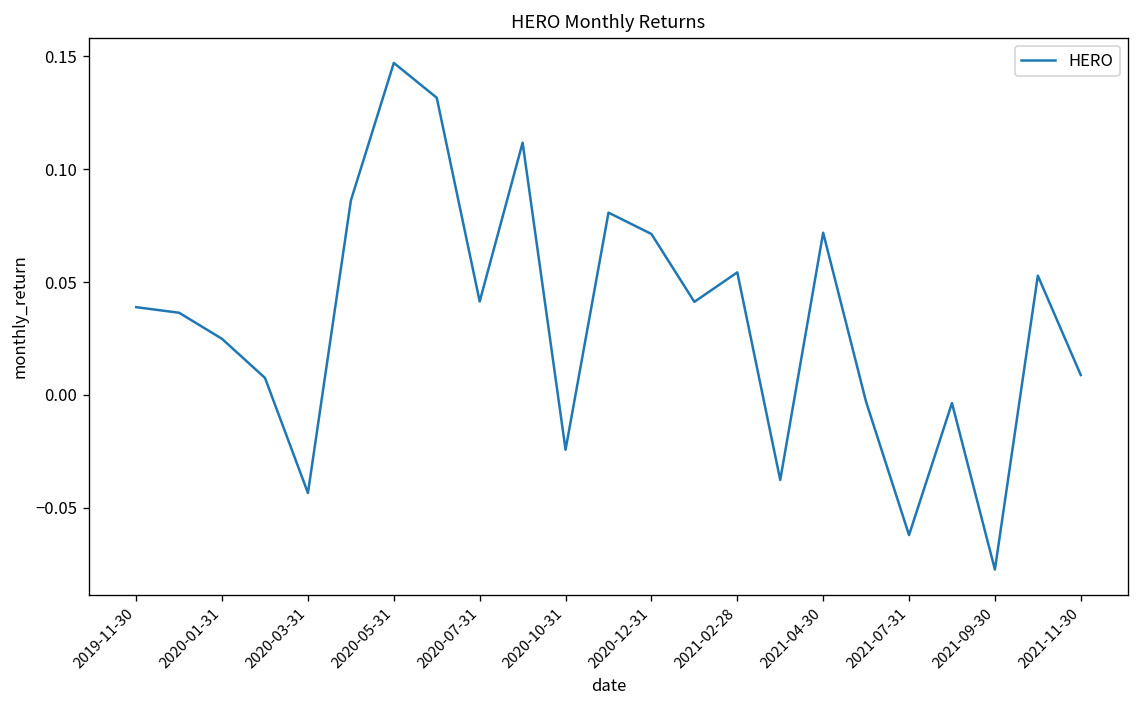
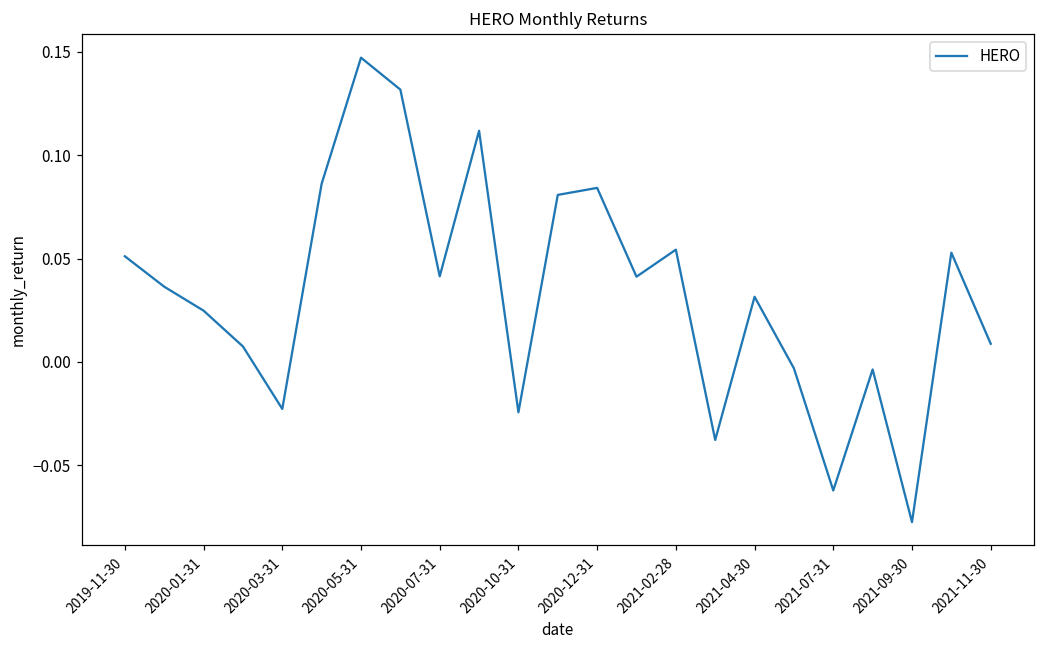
2019-11-30: 0.039 -> 0.051
2020-03-31: -0.043 -> -0.023
2020-12-31: 0.071 -> 0.084
2021-04-30: 0.072 -> 0.032
